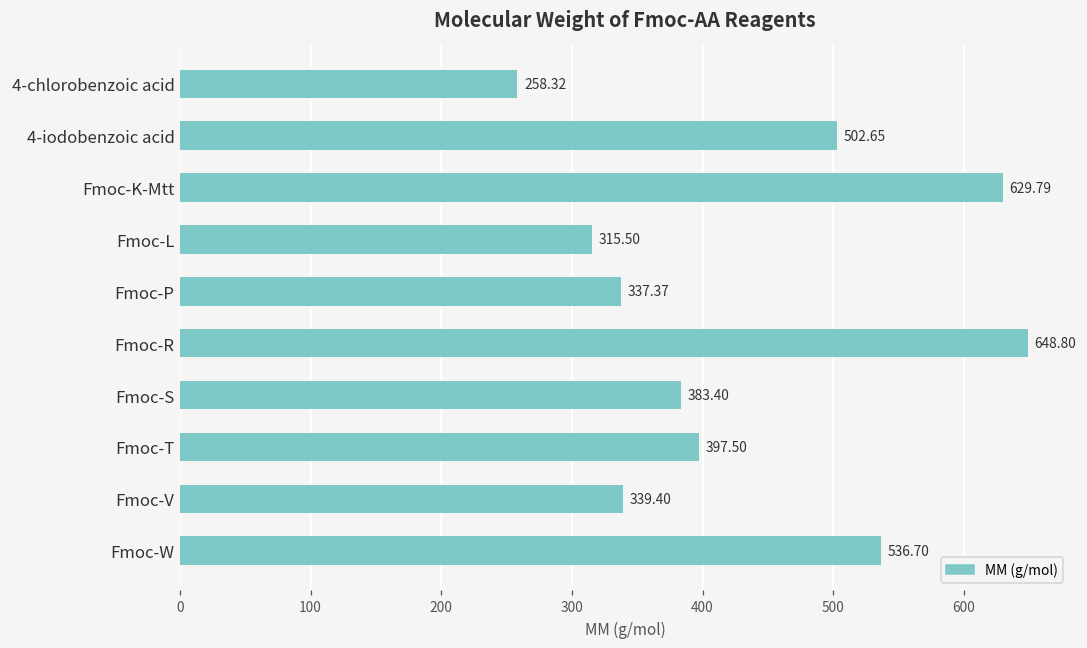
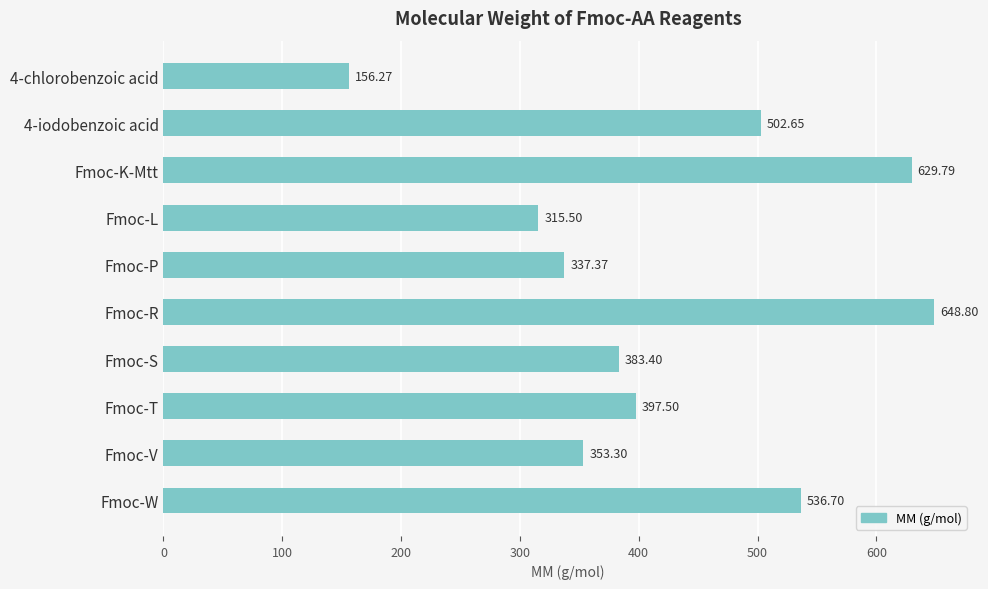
4-chlorobenzoic acid: 258.32 -> 156.27
Fmoc-V: 339.40 -> 353.30
